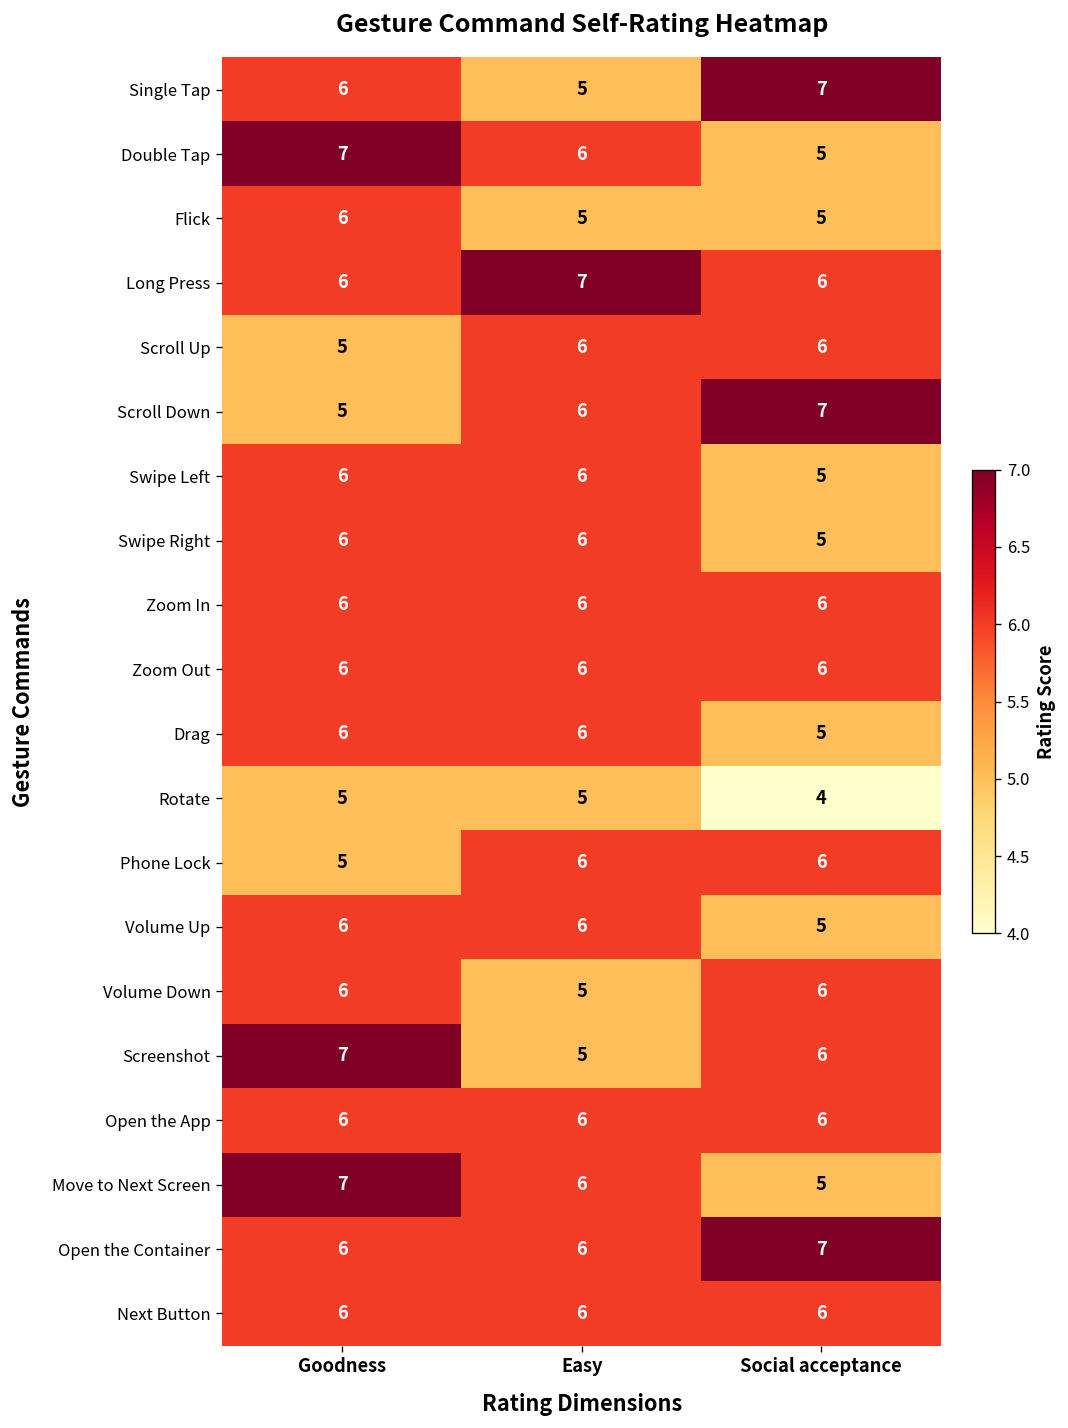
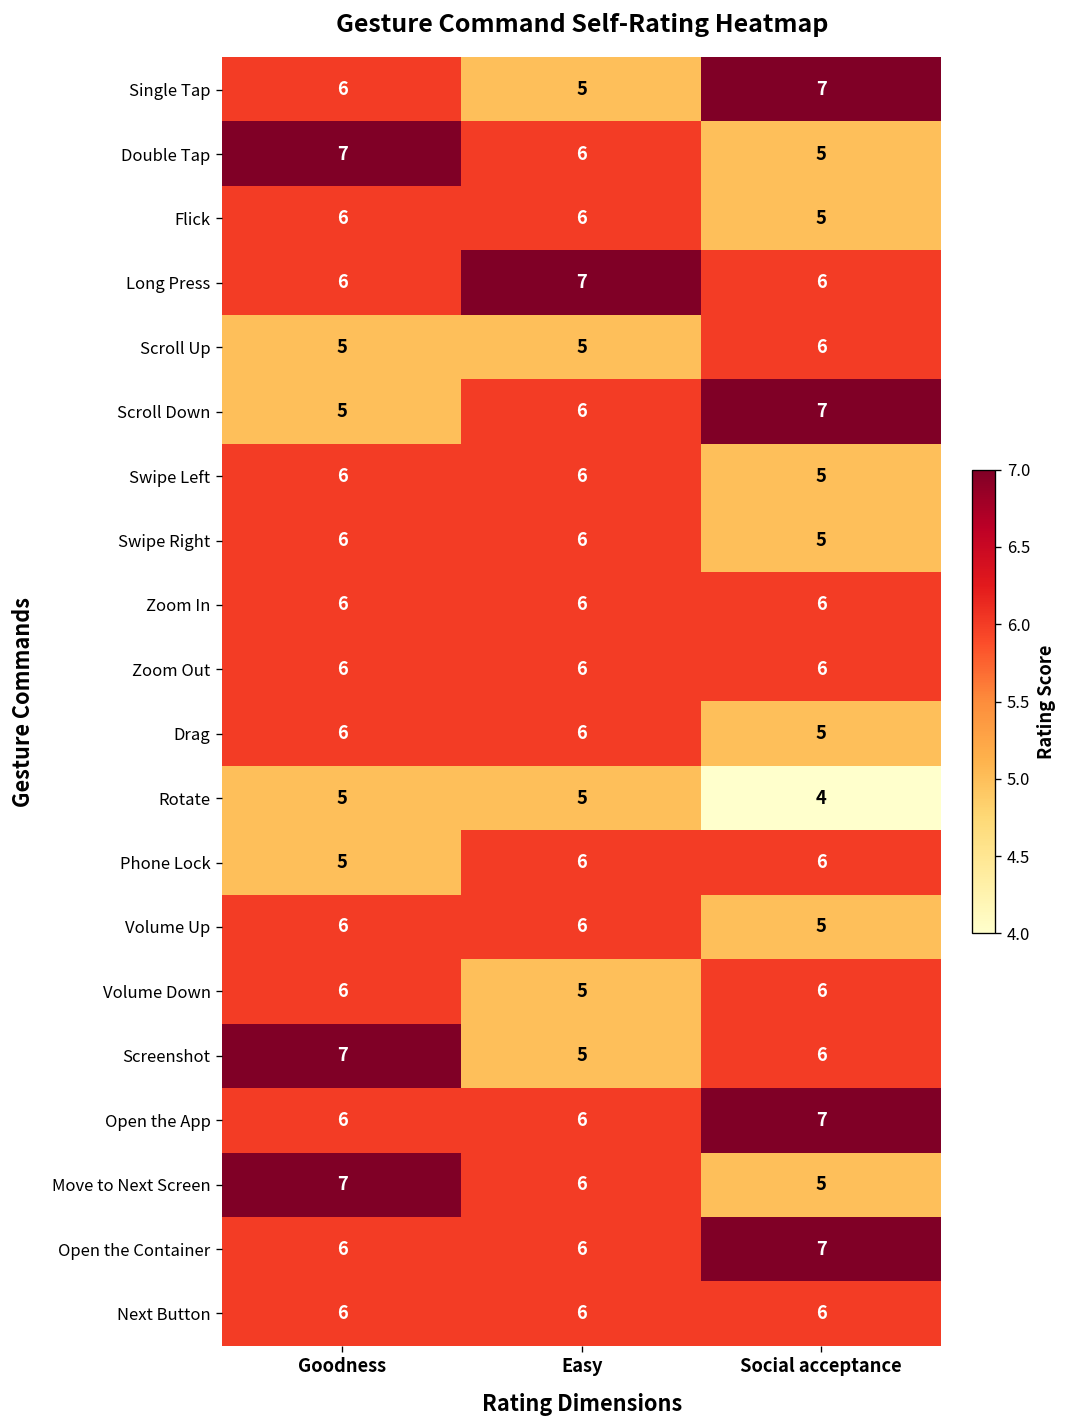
Flick, Easy: 5 -> 6
Scroll Up, Easy: 6 -> 5
Open the App, Social acceptance: 6 -> 7
